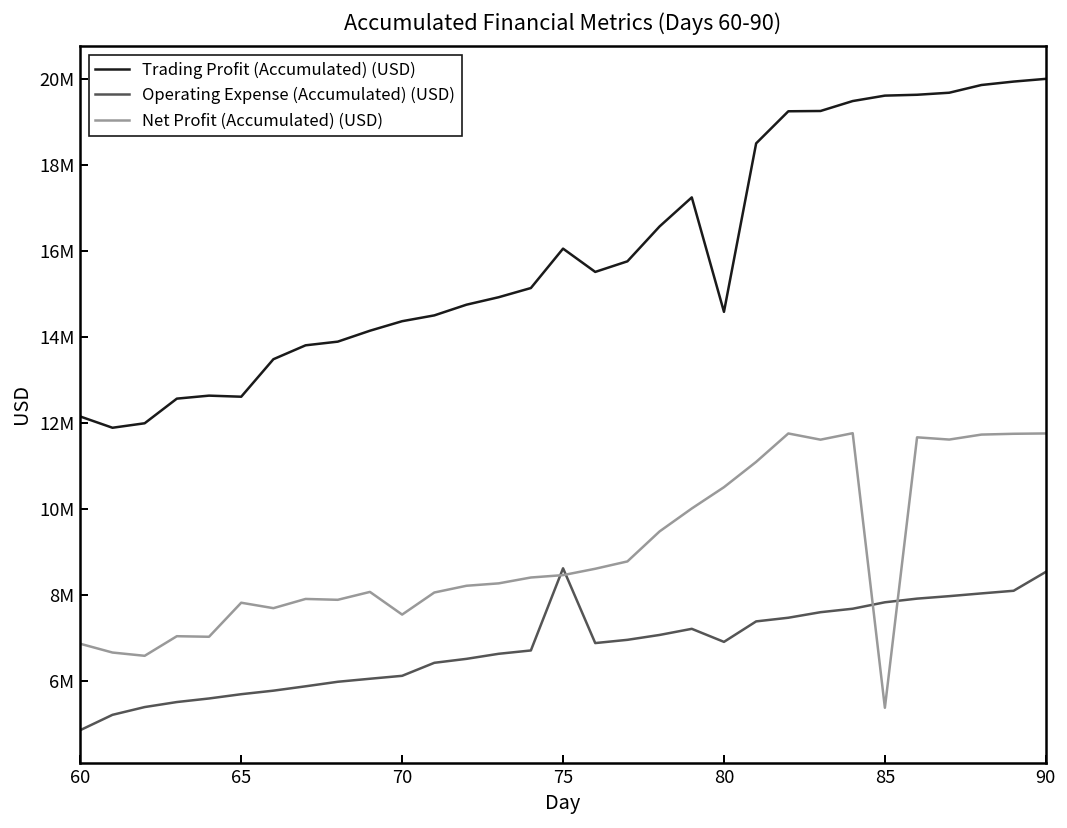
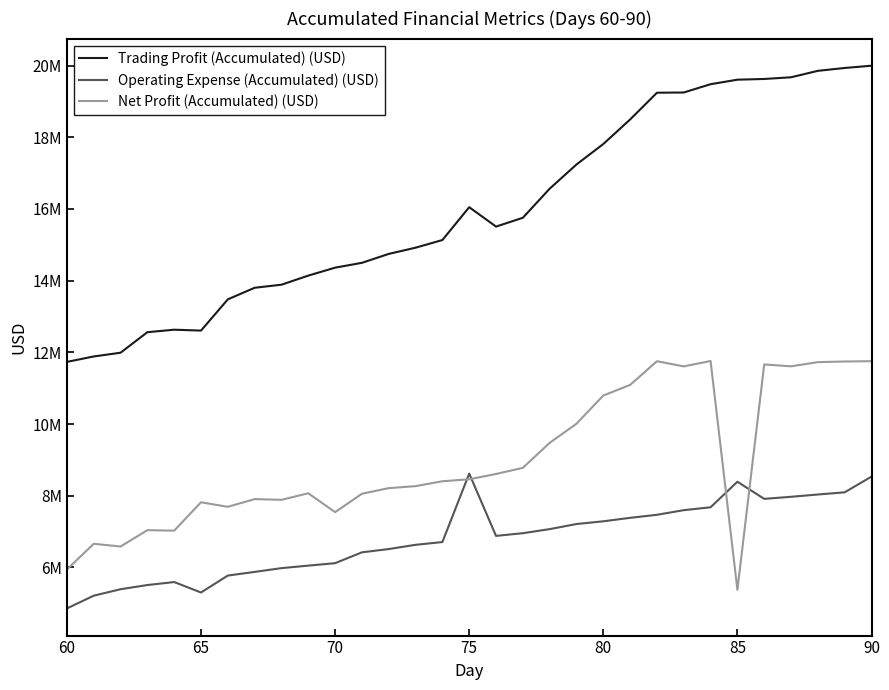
Trading Profit (Accumulated) (USD), 60: 12100000 -> 11700000
Net Profit (Accumulated) (USD), 60: 6900000 -> 5900000
Operating Expense (Accumulated) (USD), 65: 5700000 -> 5300000
Trading Profit (Accumulated) (USD), 80: 14600000 -> 17800000
Operating Expense (Accumulated) (USD), 80: 6900000 -> 7300000
Net Profit (Accumulated) (USD), 80: 10500000 -> 10800000
Operating Expense (Accumulated) (USD), 85: 7800000 -> 8400000
